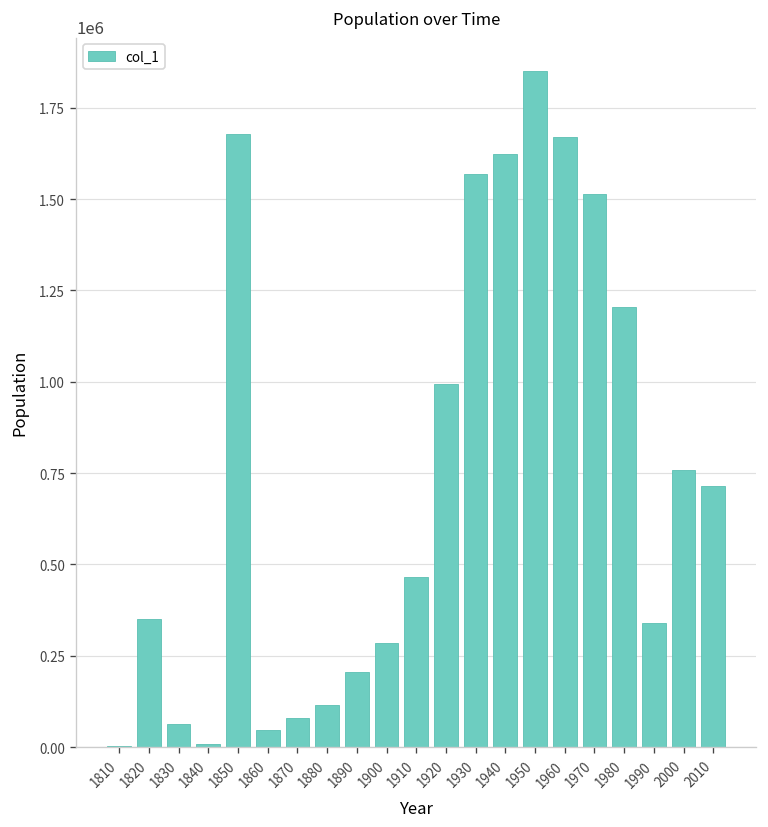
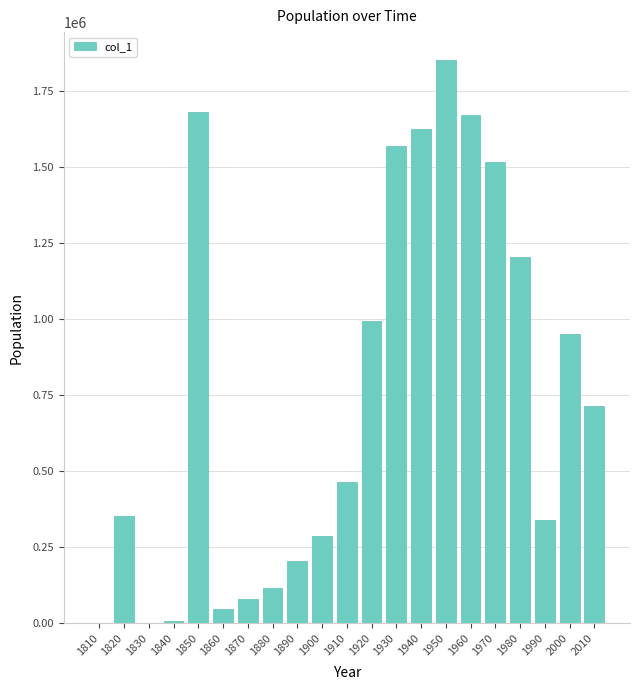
1830: 60000 -> 0
2000: 760000 -> 950000
